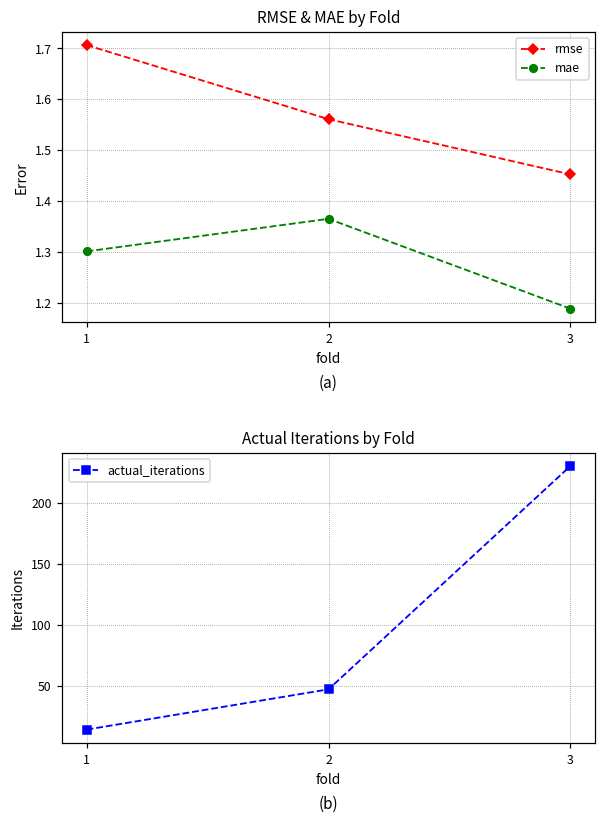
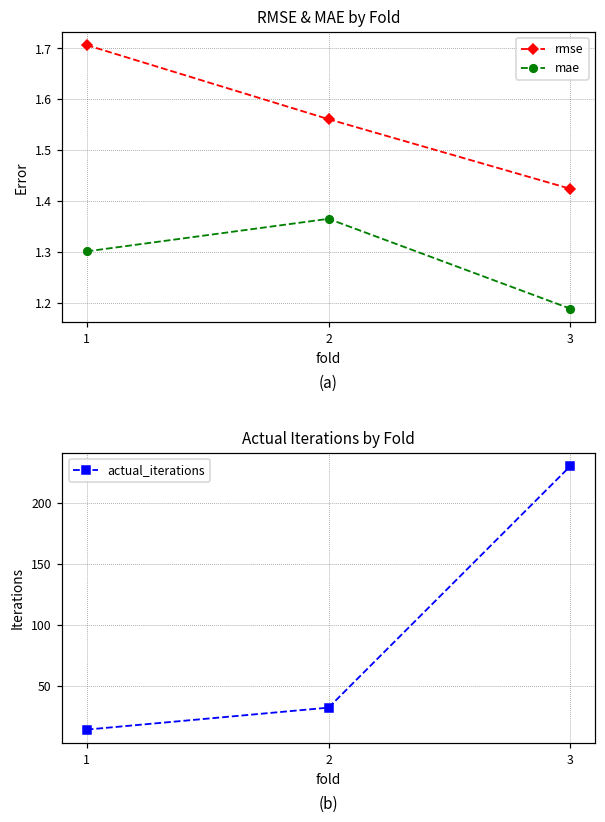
RMSE & MAE by Fold, rmse, 3: 1.45 -> 1.42
Actual Iterations by Fold, 2: 47 -> 32
